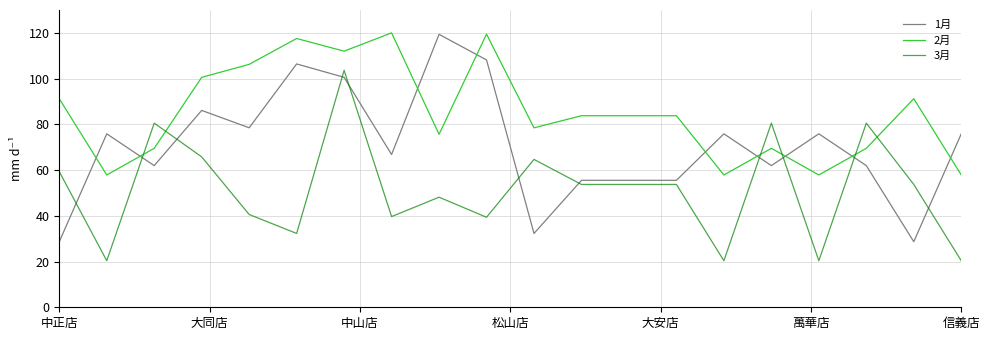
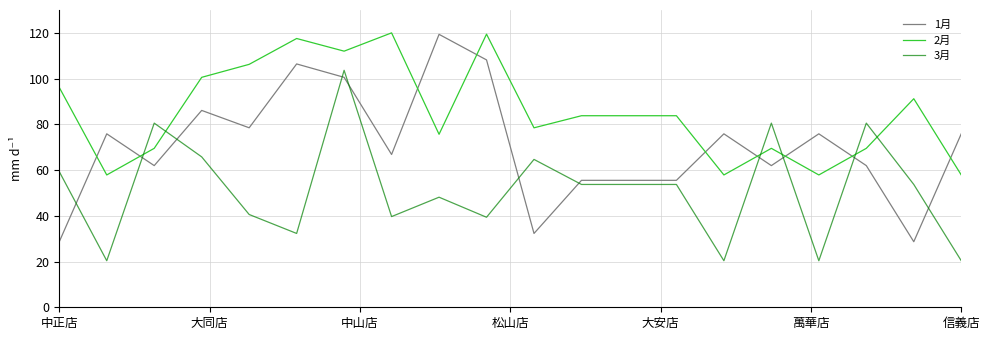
2月, 中正店: 91 -> 96
